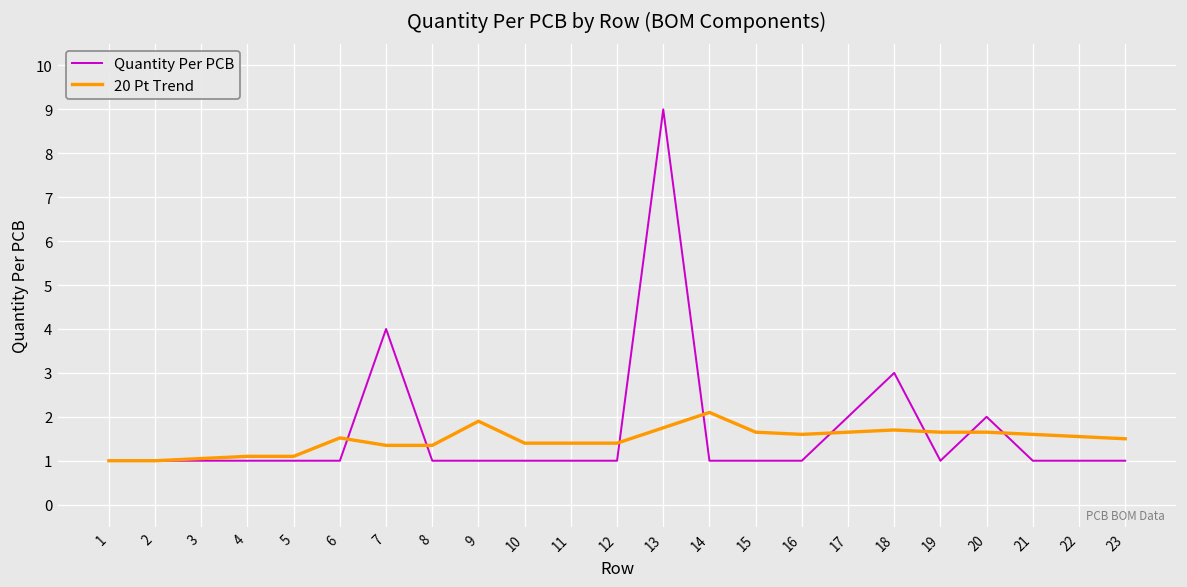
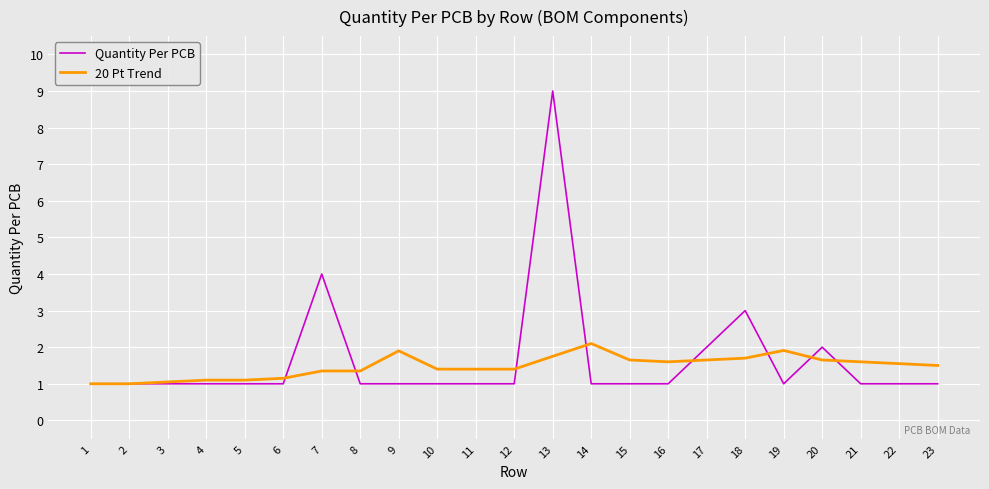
20 Pt Trend, 6: 1.5 -> 1.2
20 Pt Trend, 19: 1.7 -> 1.9
